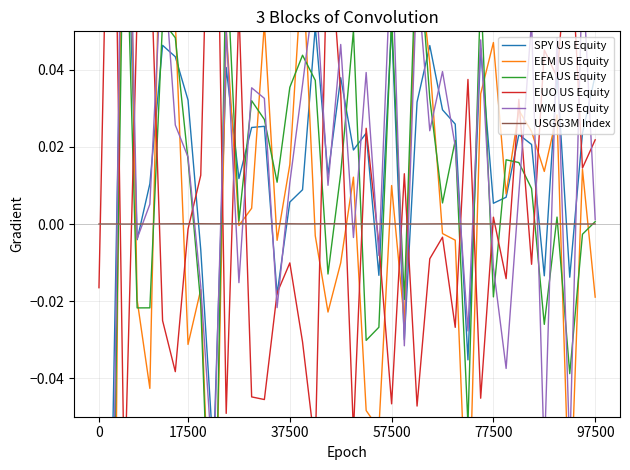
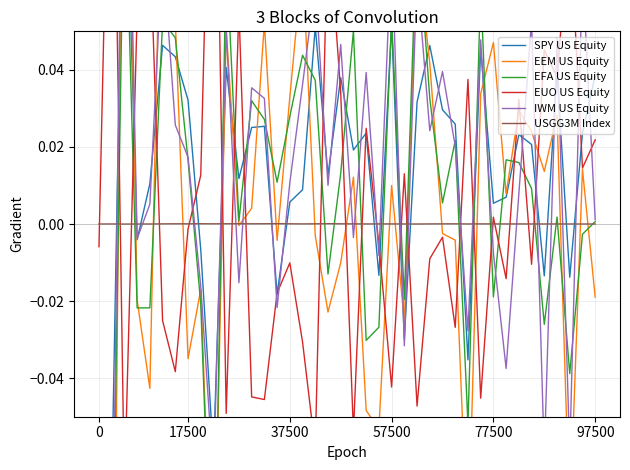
EUO US Equity, 0: -0.017 -> -0.006
EEM US Equity, 17500: -0.031 -> -0.035
EEM US Equity, 37500: 0.015 -> 0.033
EFA US Equity, 37500: 0.035 -> 0.028
EUO US Equity, 57500: -0.047 -> -0.042
IWM US Equity, 77500: -0.011 -> -0.007
